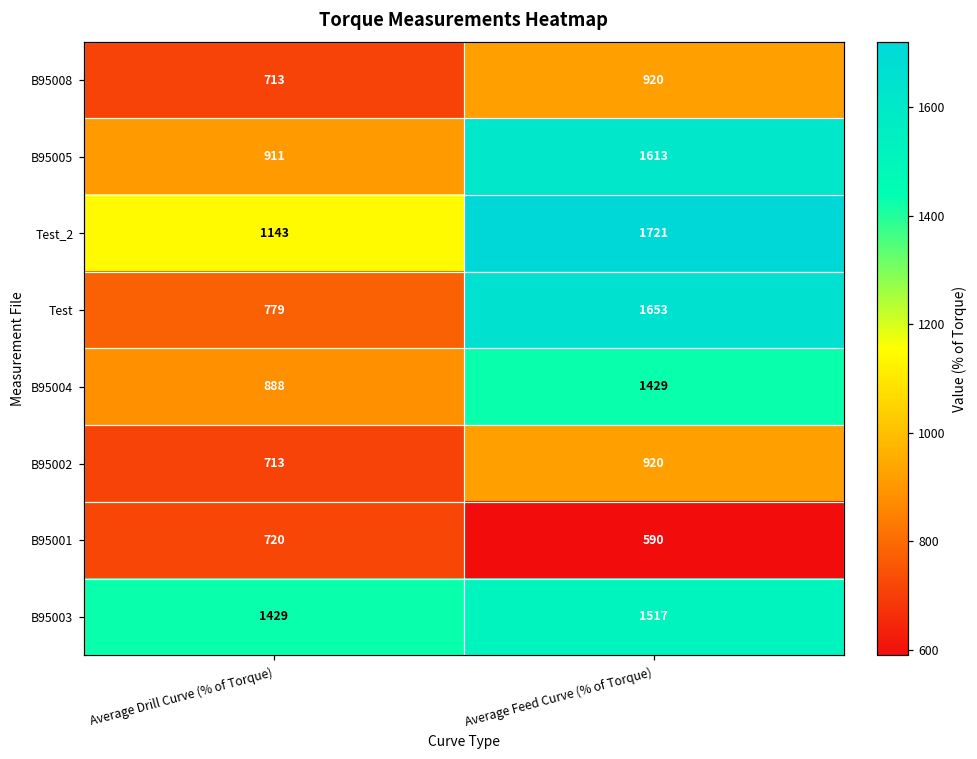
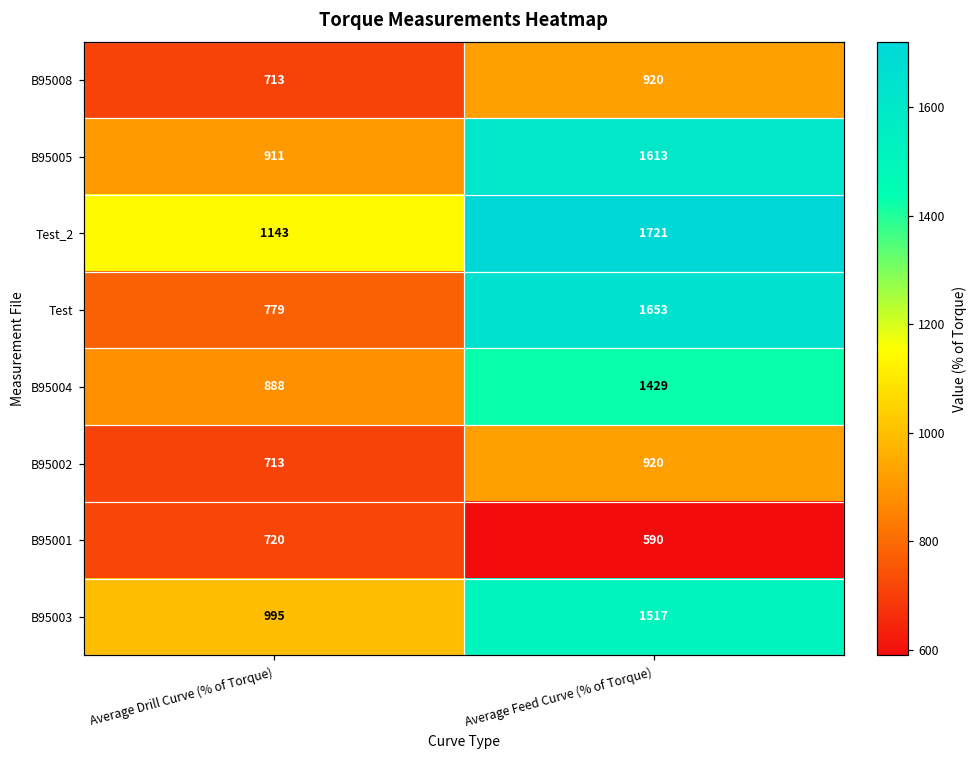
B95003, Average Drill Curve (% of Torque): 1429 -> 995
